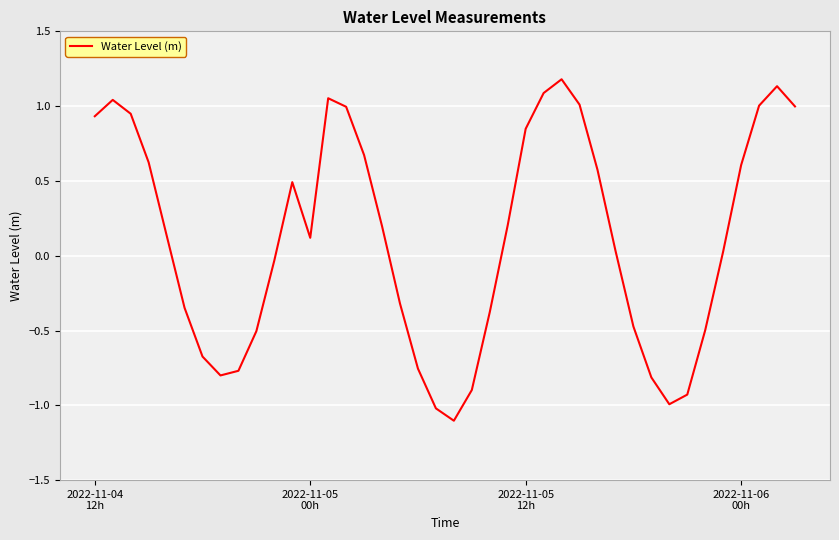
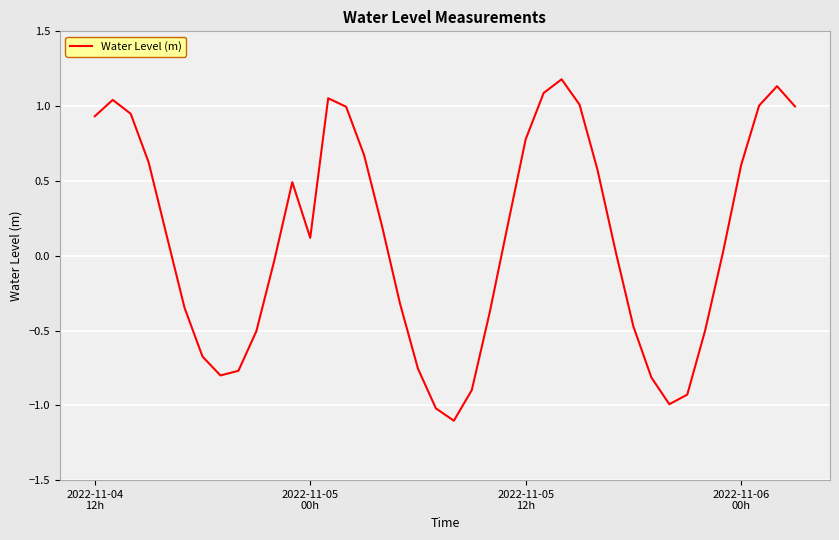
2022-11-05 12h: 0.85 -> 0.78
